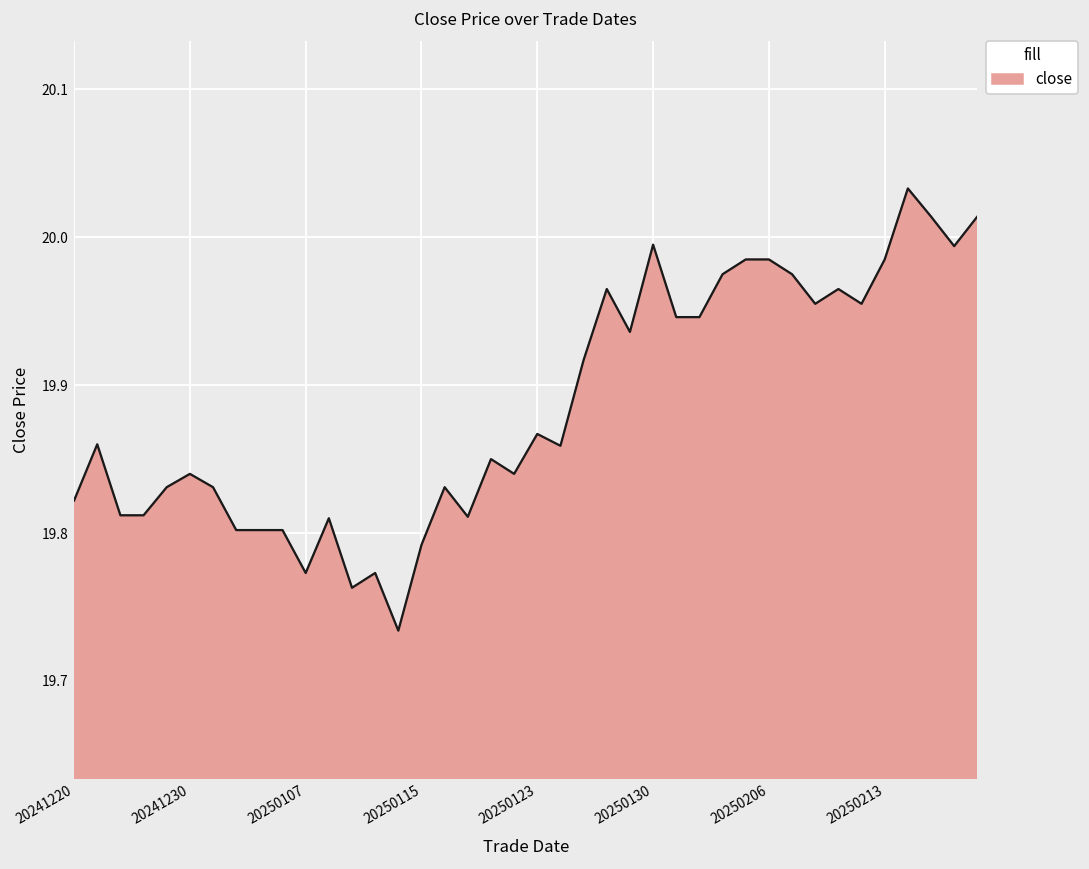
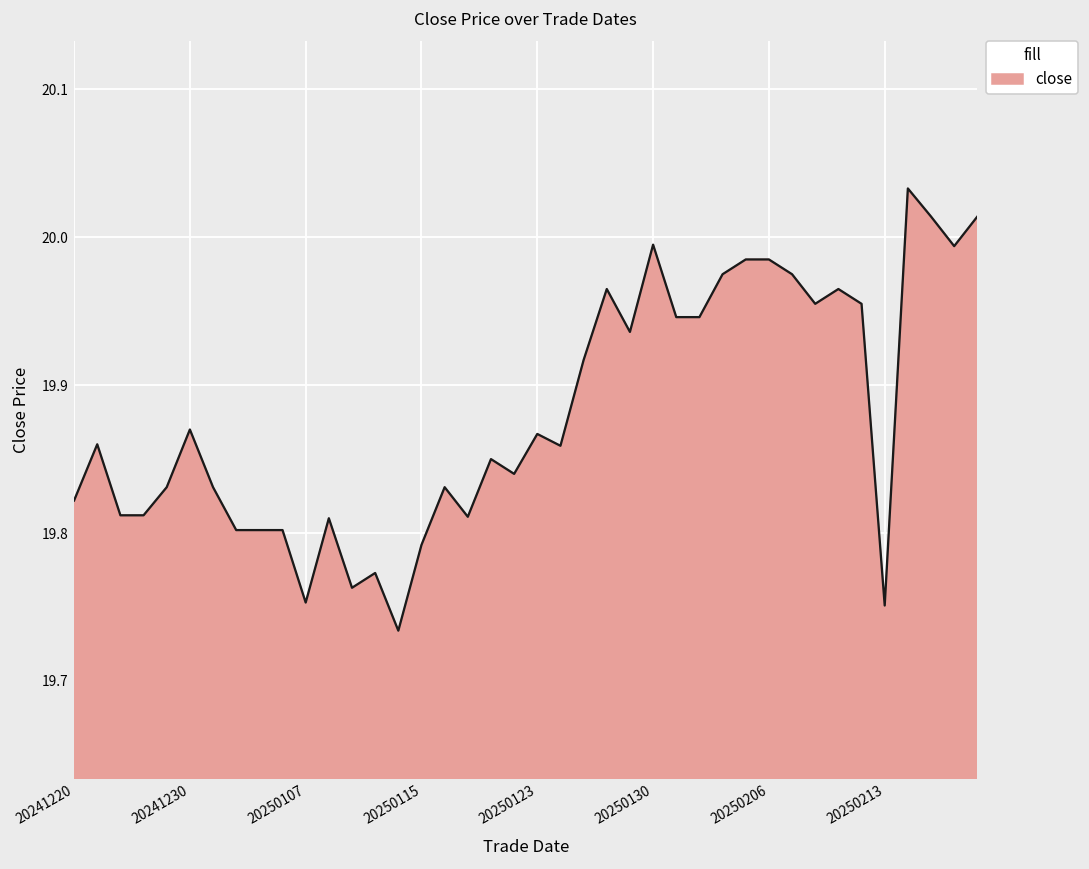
20241230: 19.84 -> 19.87
20250107: 19.773 -> 19.753
20250213: 19.985 -> 19.751
